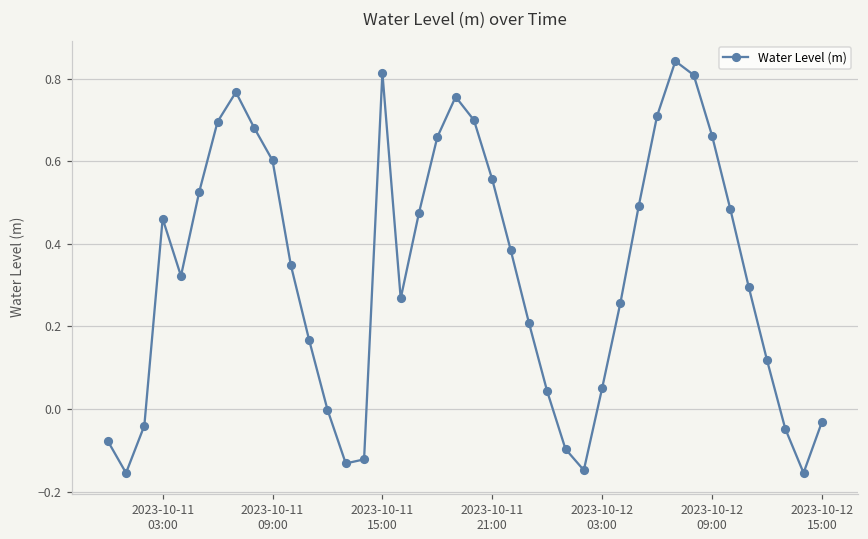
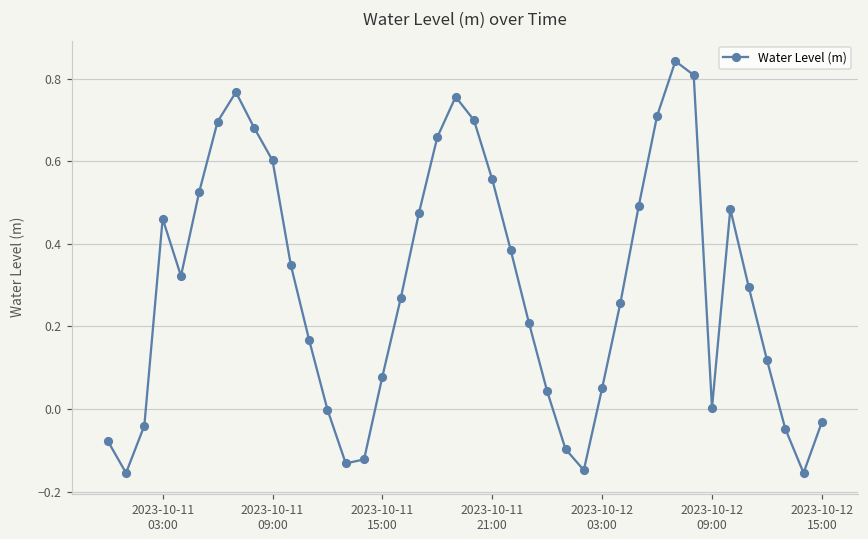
2023-10-11 15:00: 0.82 -> 0.08
2023-10-12 09:00: 0.66 -> 0.00
